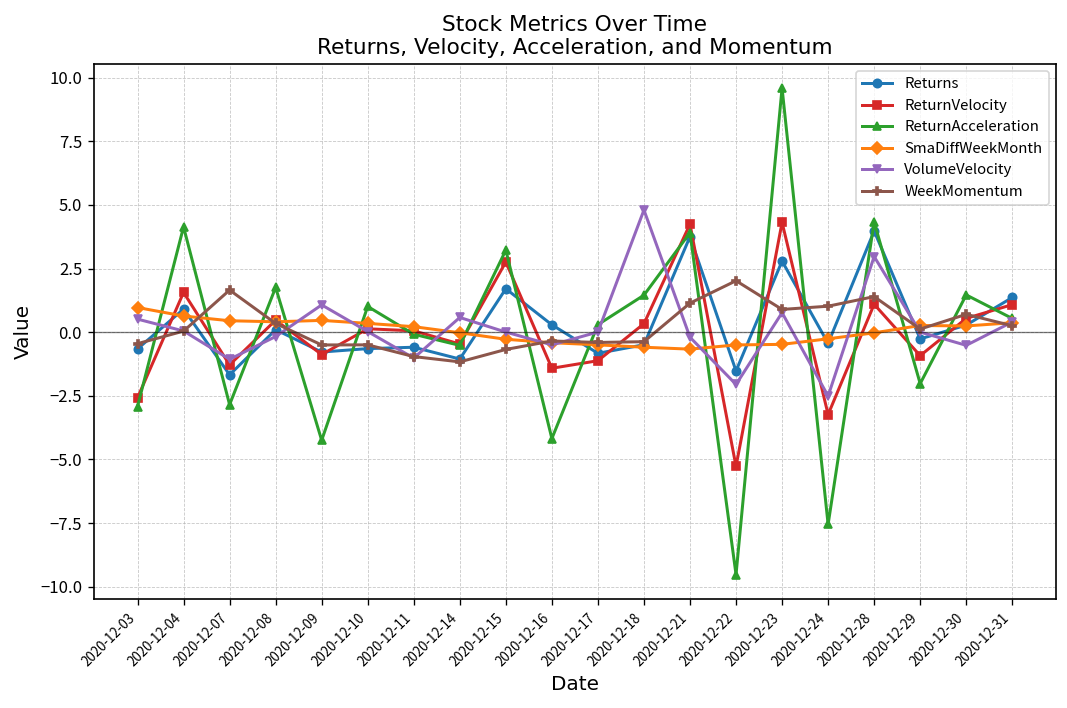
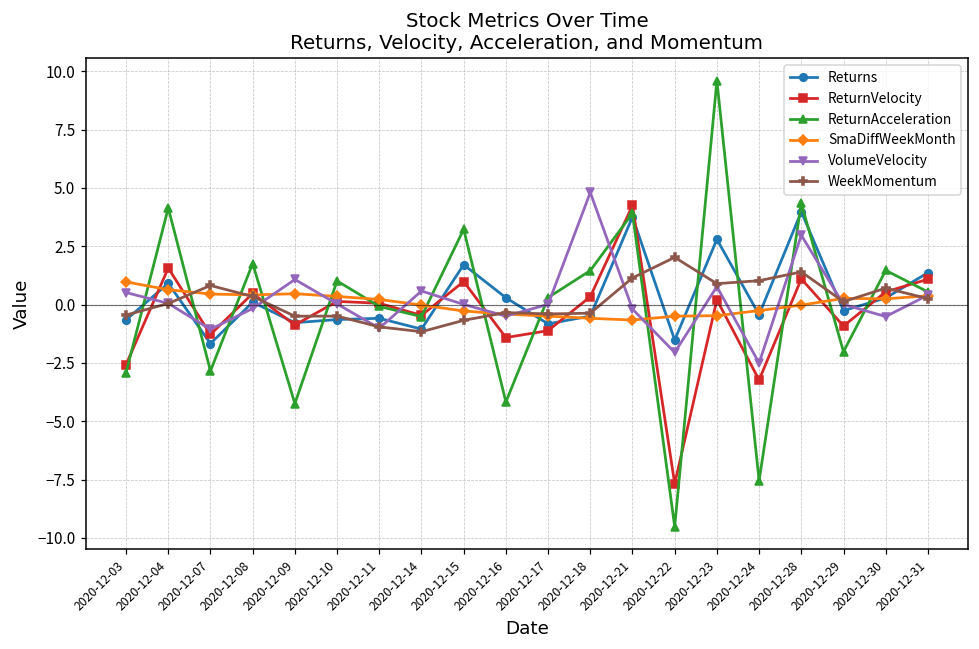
WeekMomentum, 2020-12-07: 1.7 -> 0.8
ReturnVelocity, 2020-12-15: 2.8 -> 1.0
ReturnVelocity, 2020-12-22: -5.3 -> -7.7
ReturnVelocity, 2020-12-23: 4.3 -> 0.2
